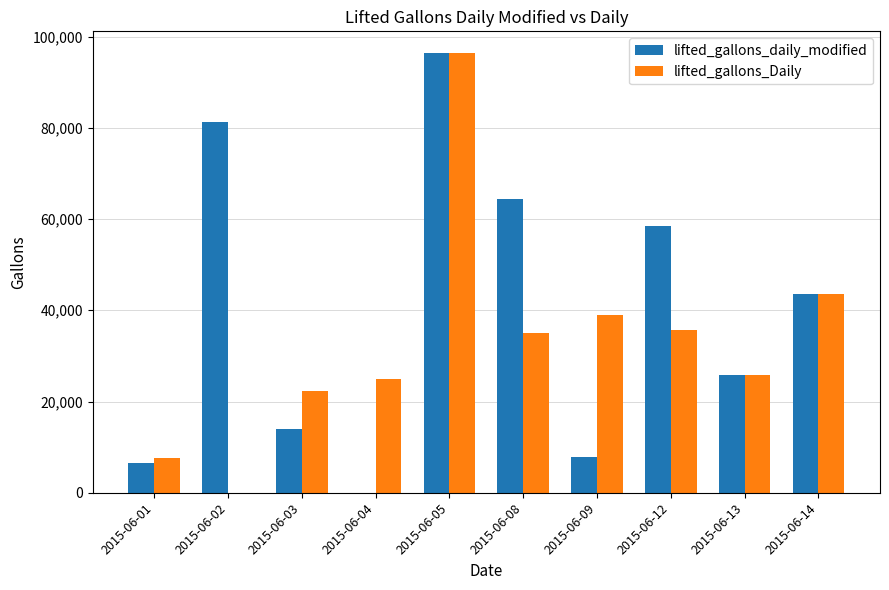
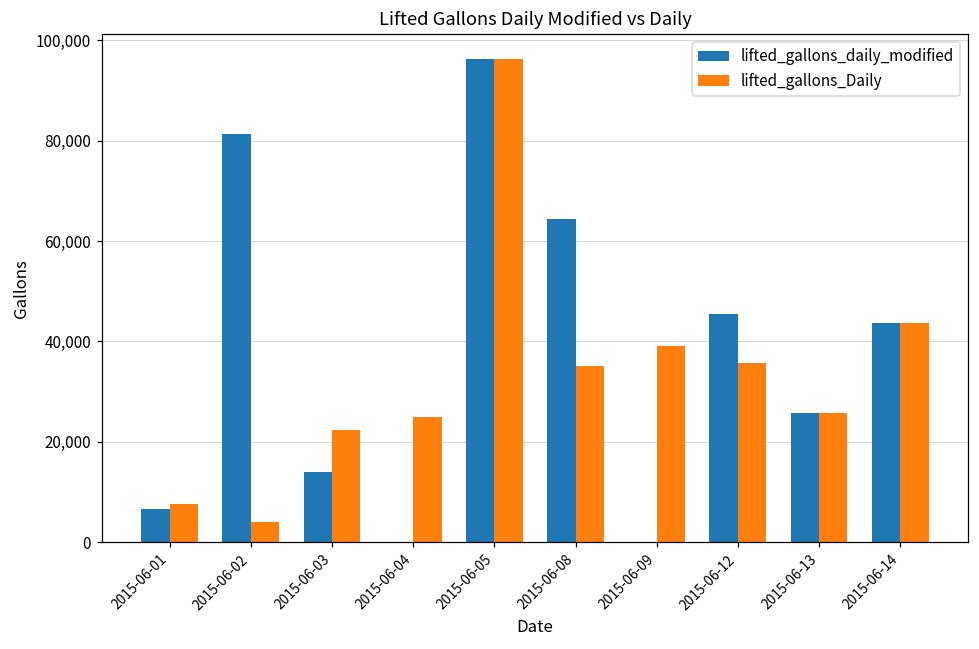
lifted_gallons_Daily, 2015-06-02: 0 -> 4,000
lifted_gallons_daily_modified, 2015-06-09: 8,000 -> 0
lifted_gallons_daily_modified, 2015-06-12: 58,000 -> 46,000
